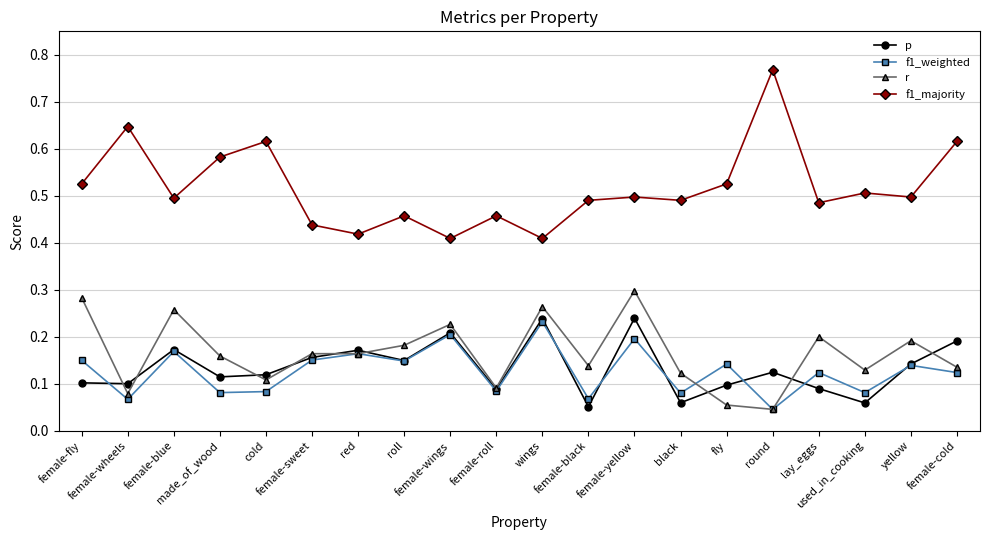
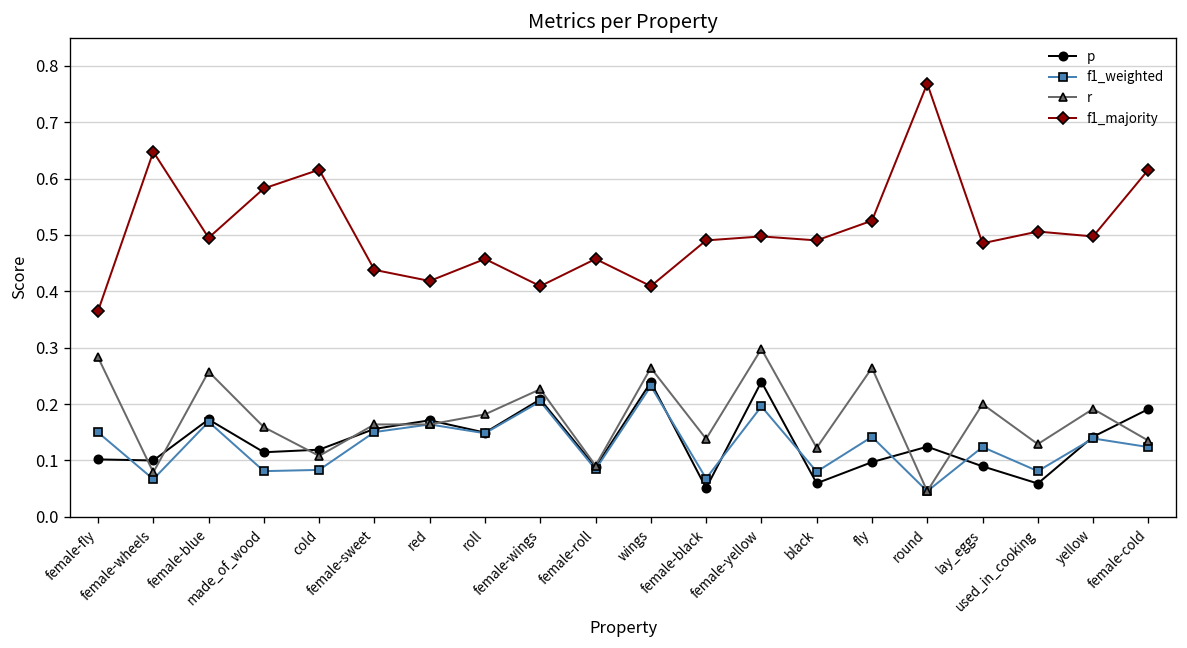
f1_majority, female-fly: 0.53 -> 0.37
r, fly: 0.05 -> 0.26
